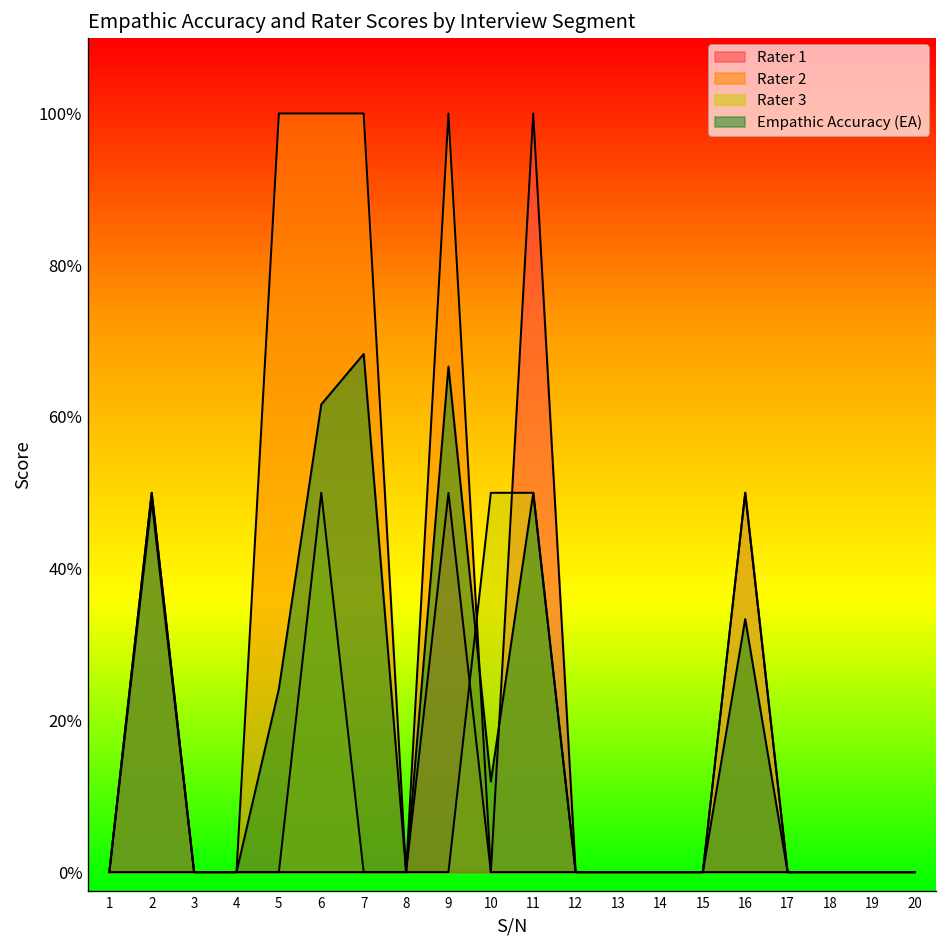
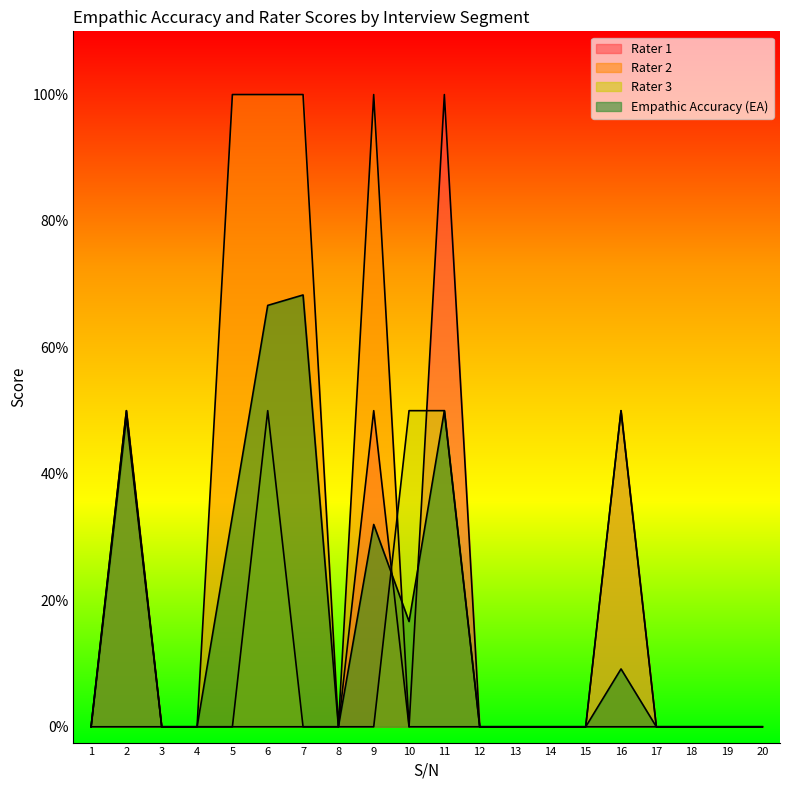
Empathic Accuracy (EA), 5: 24% -> 33%
Empathic Accuracy (EA), 6: 62% -> 67%
Empathic Accuracy (EA), 9: 67% -> 32%
Empathic Accuracy (EA), 10: 12% -> 17%
Empathic Accuracy (EA), 16: 33% -> 9%
